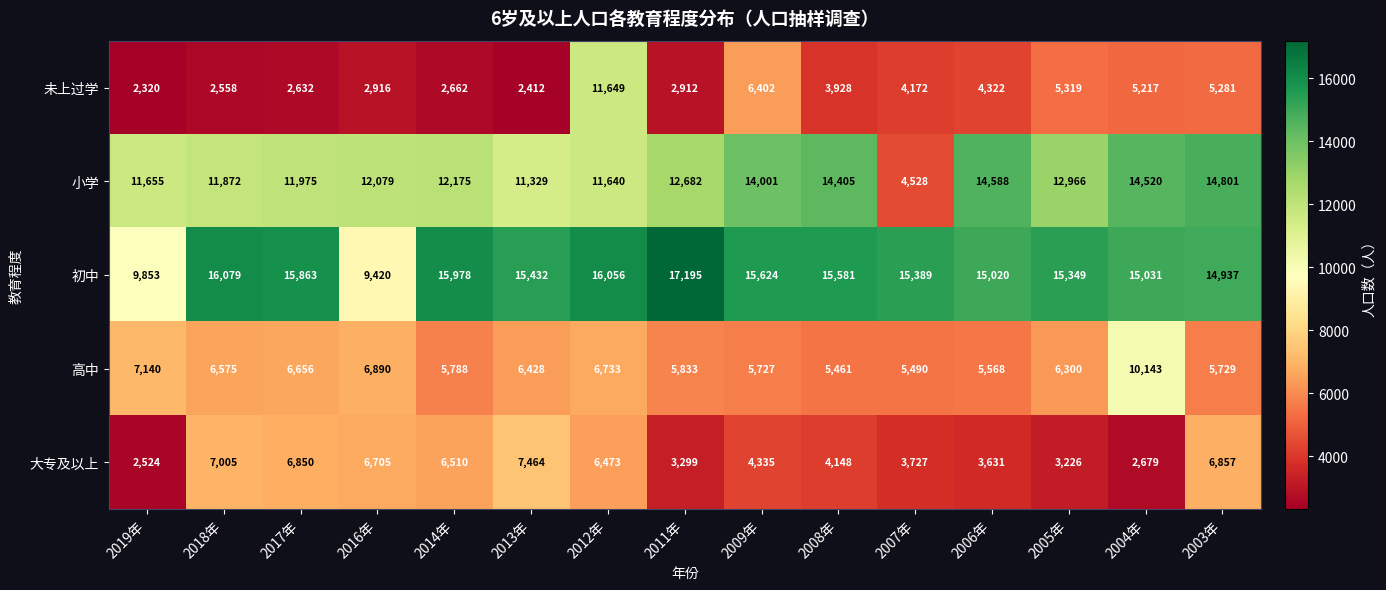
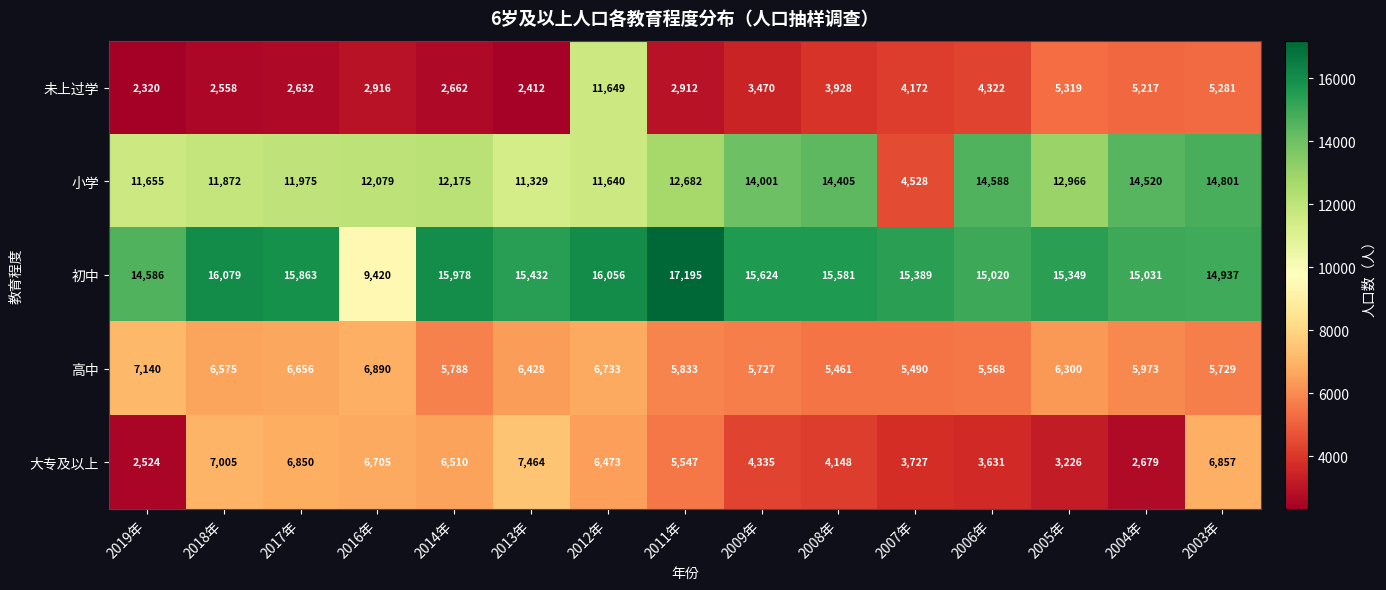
未上过学, 2009年: 6,402 -> 3,470
初中, 2019年: 9,853 -> 14,586
高中, 2004年: 10,143 -> 5,973
大专及以上, 2011年: 3,299 -> 5,547
